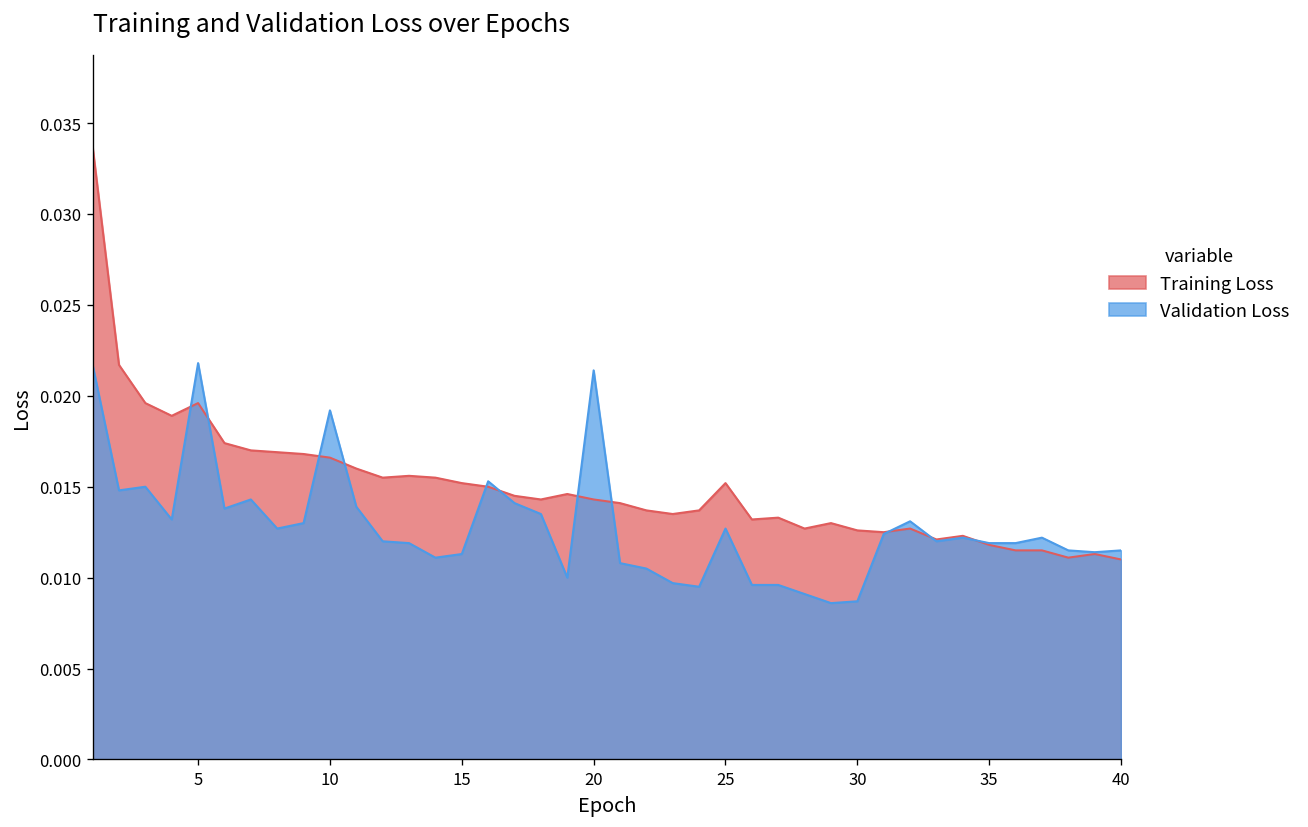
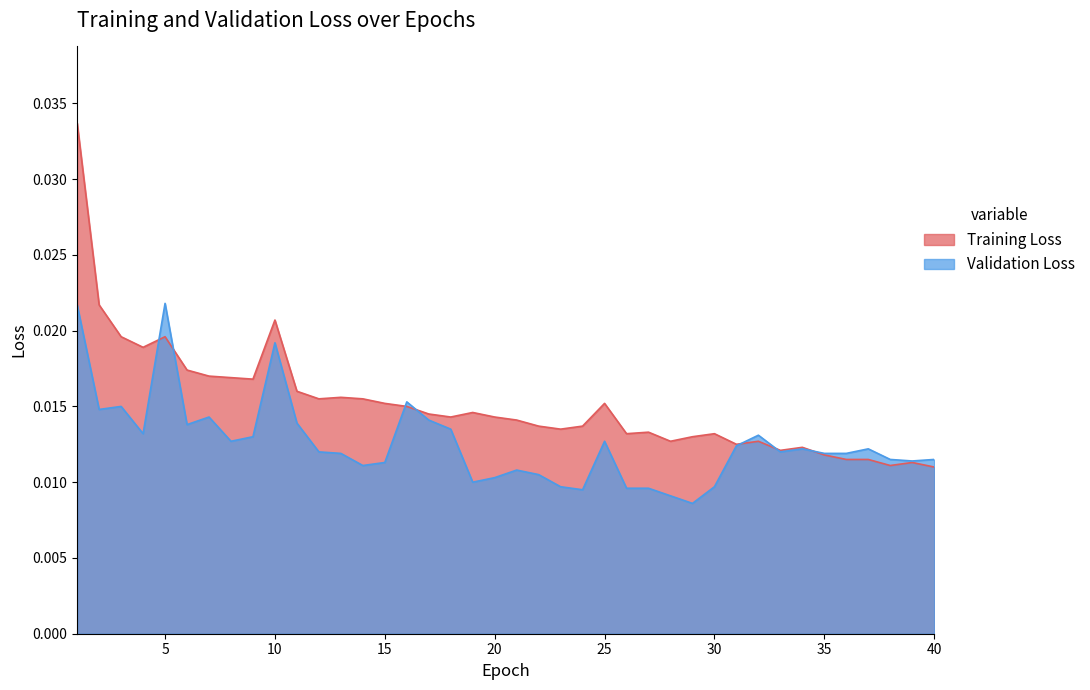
Training Loss, 10: 0.0166 -> 0.0207
Validation Loss, 20: 0.0214 -> 0.0103
Training Loss, 30: 0.0126 -> 0.0132
Validation Loss, 30: 0.0087 -> 0.0097
